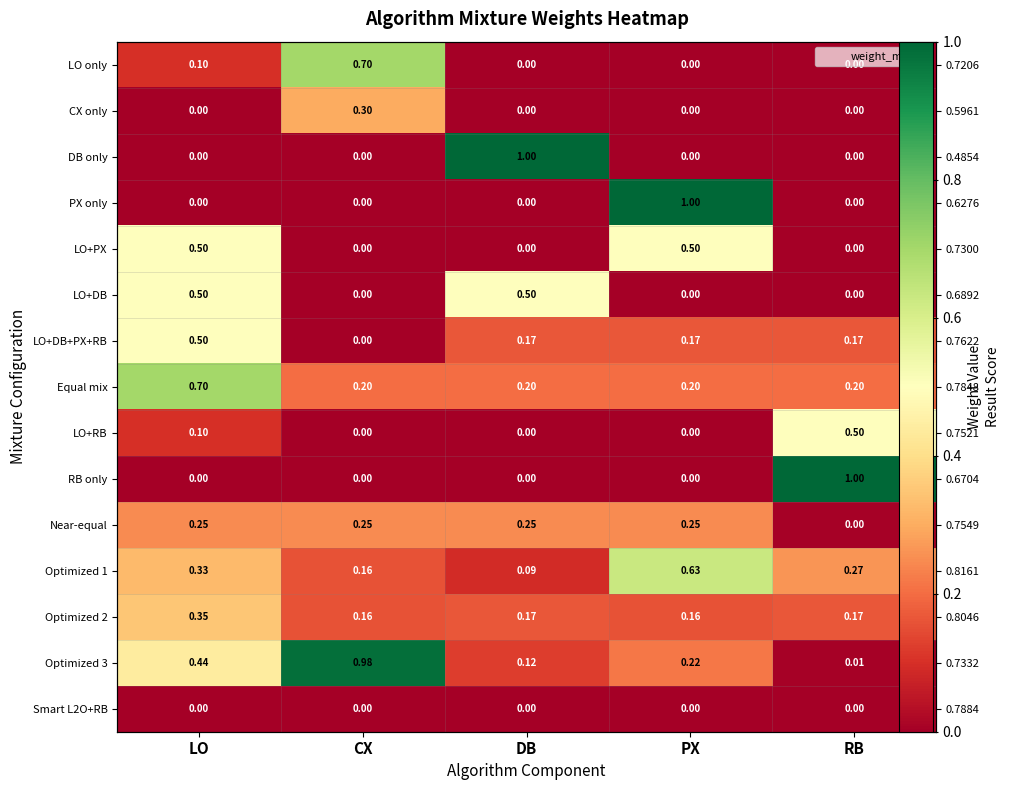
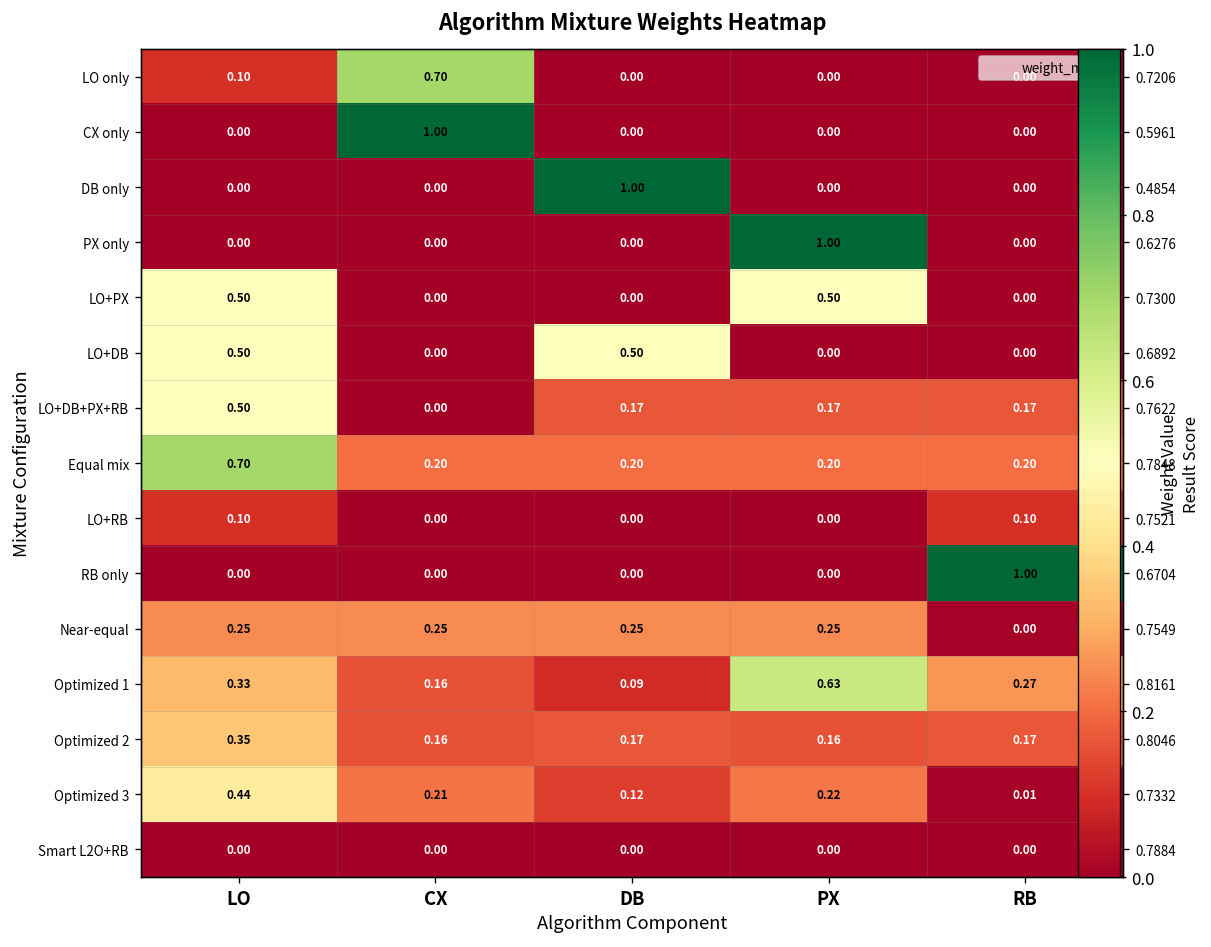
CX only, CX: 0.30 -> 1.00
LO+RB, RB: 0.50 -> 0.10
Optimized 3, CX: 0.98 -> 0.21
